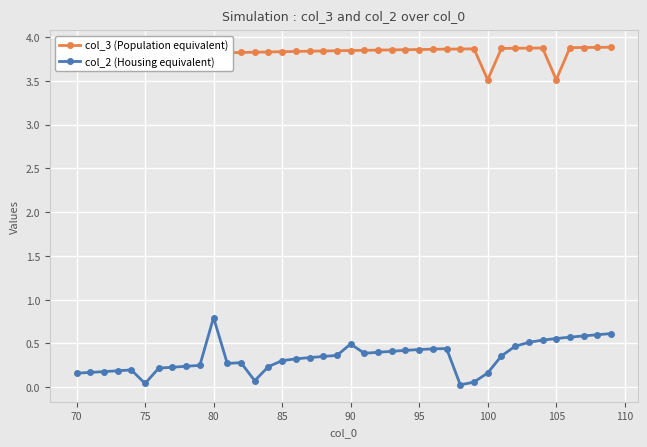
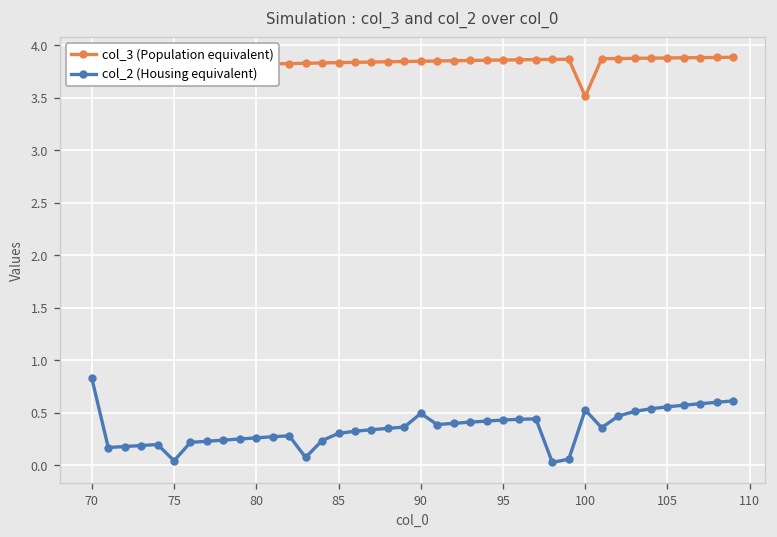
col_2 (Housing equivalent), 70: 0.2 -> 0.8
col_2 (Housing equivalent), 80: 0.8 -> 0.3
col_2 (Housing equivalent), 100: 0.2 -> 0.5
col_3 (Population equivalent), 105: 3.5 -> 3.9
